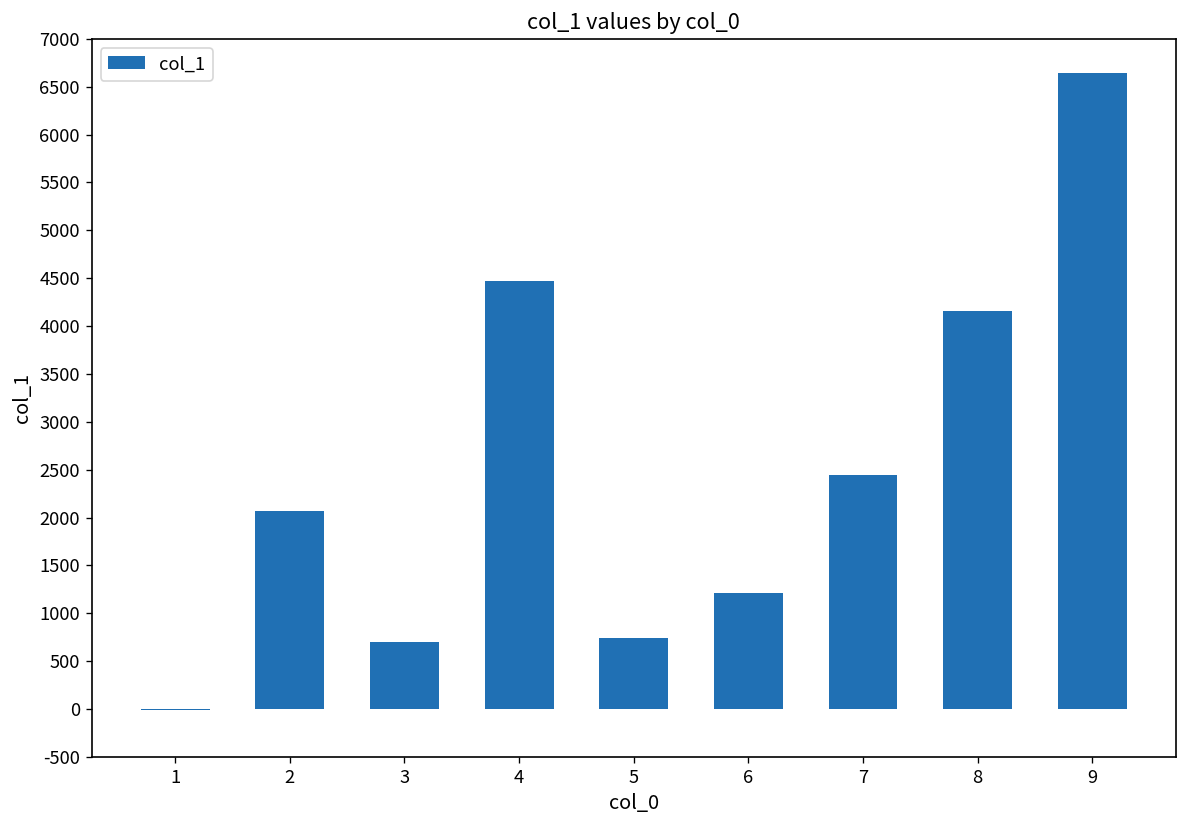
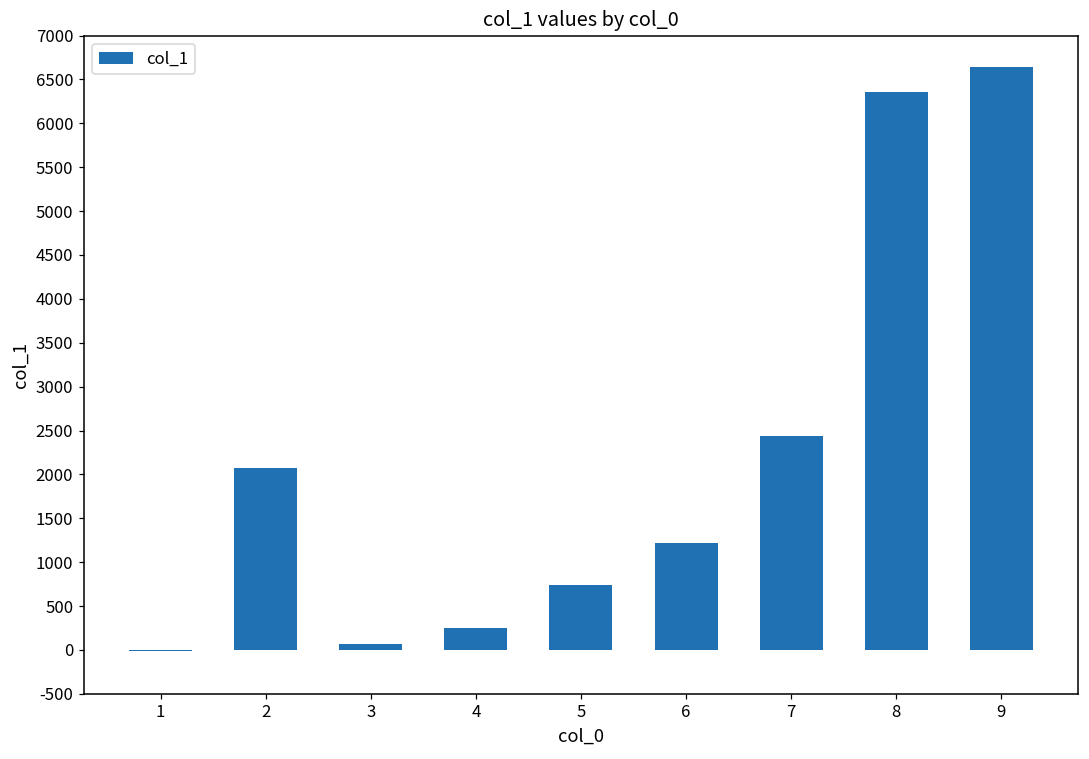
3: 700 -> 100
4: 4500 -> 300
8: 4200 -> 6400
